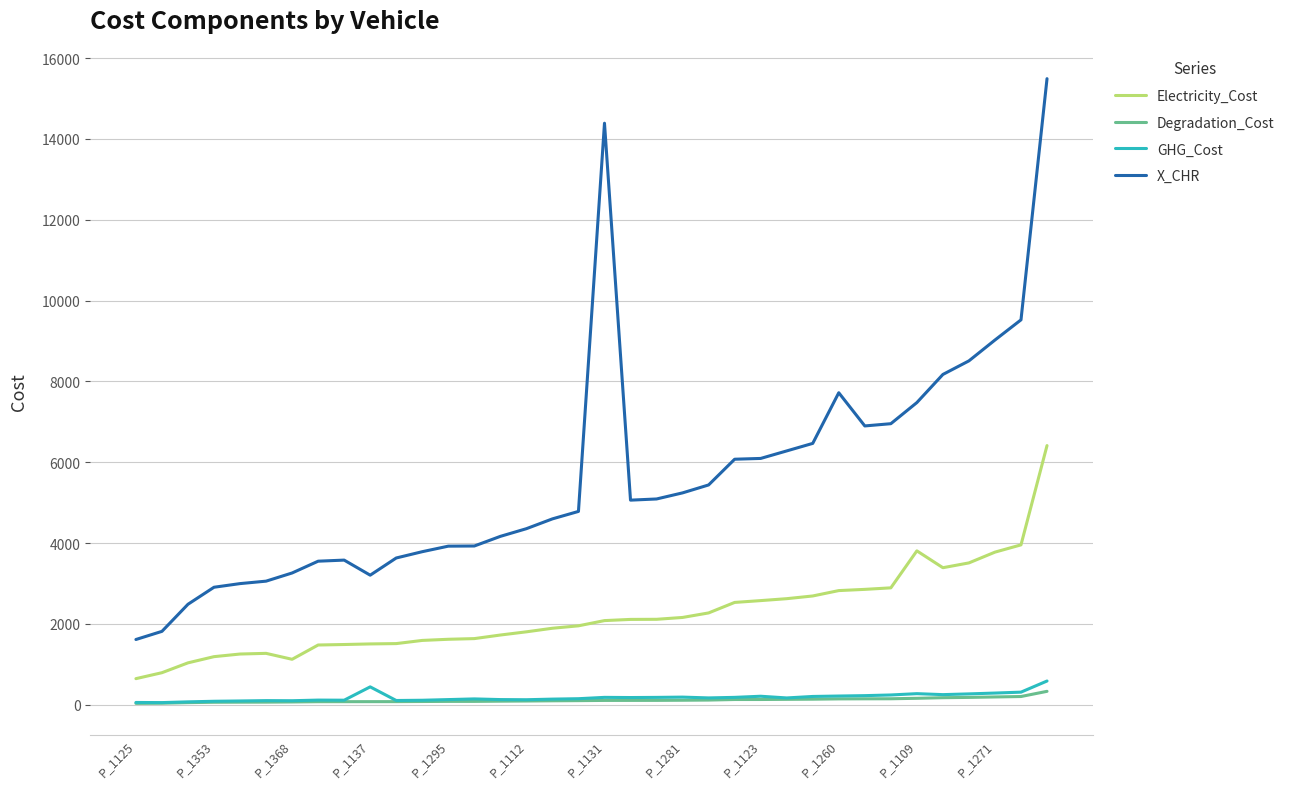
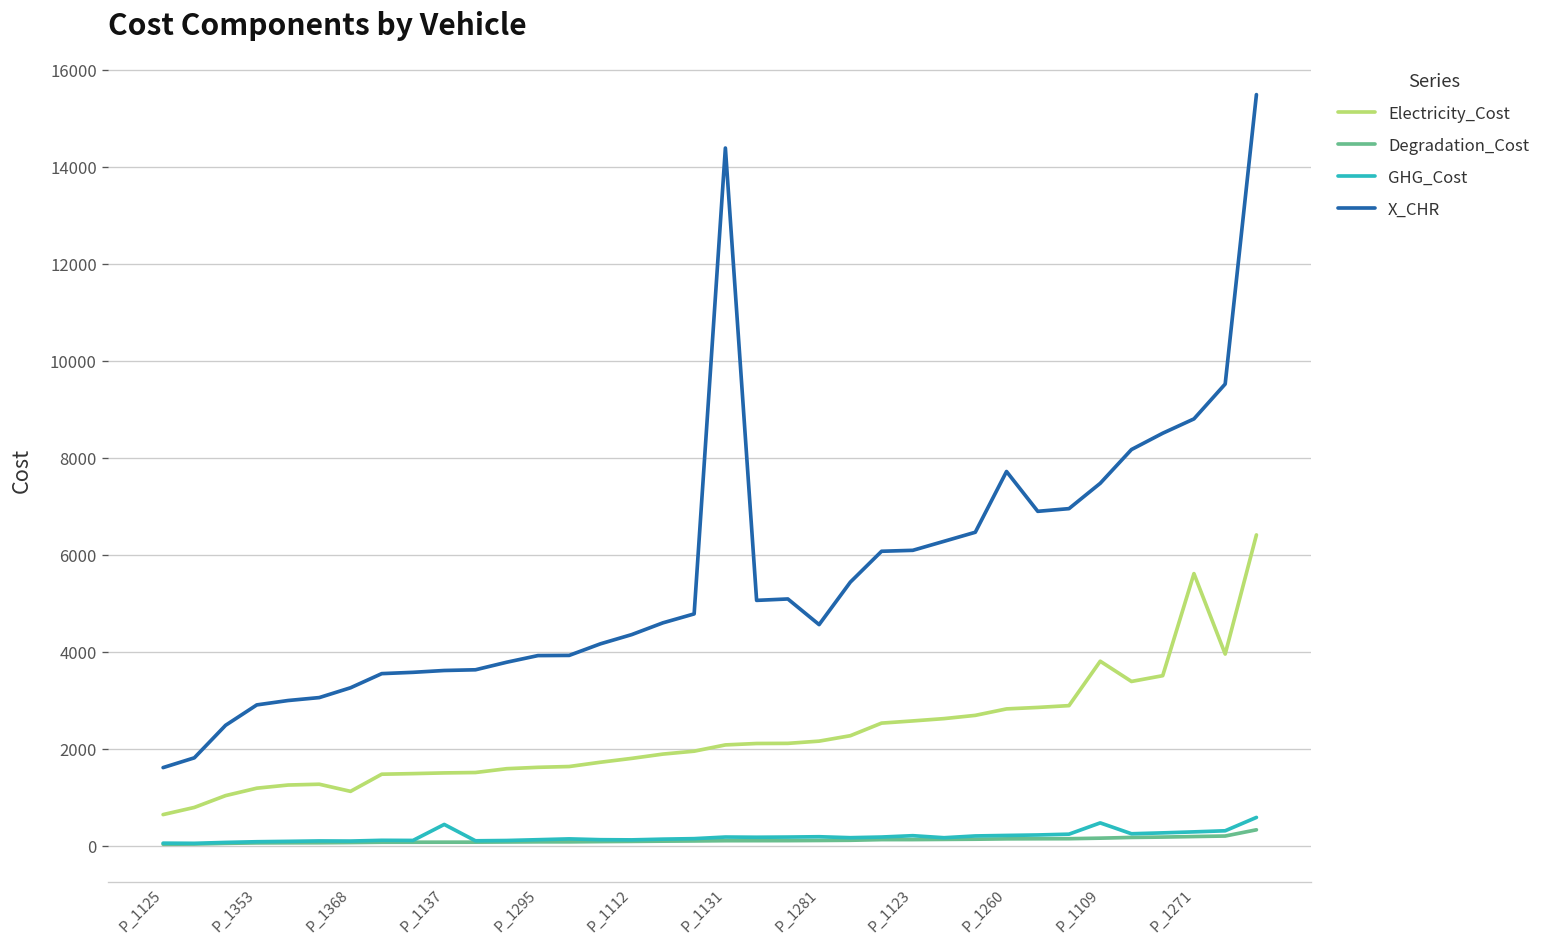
X_CHR, P_1137: 3200 -> 3600
X_CHR, P_1281: 5200 -> 4600
GHG_Cost, P_1109: 300 -> 500
Electricity_Cost, P_1271: 3800 -> 5600
X_CHR, P_1271: 9000 -> 8800
